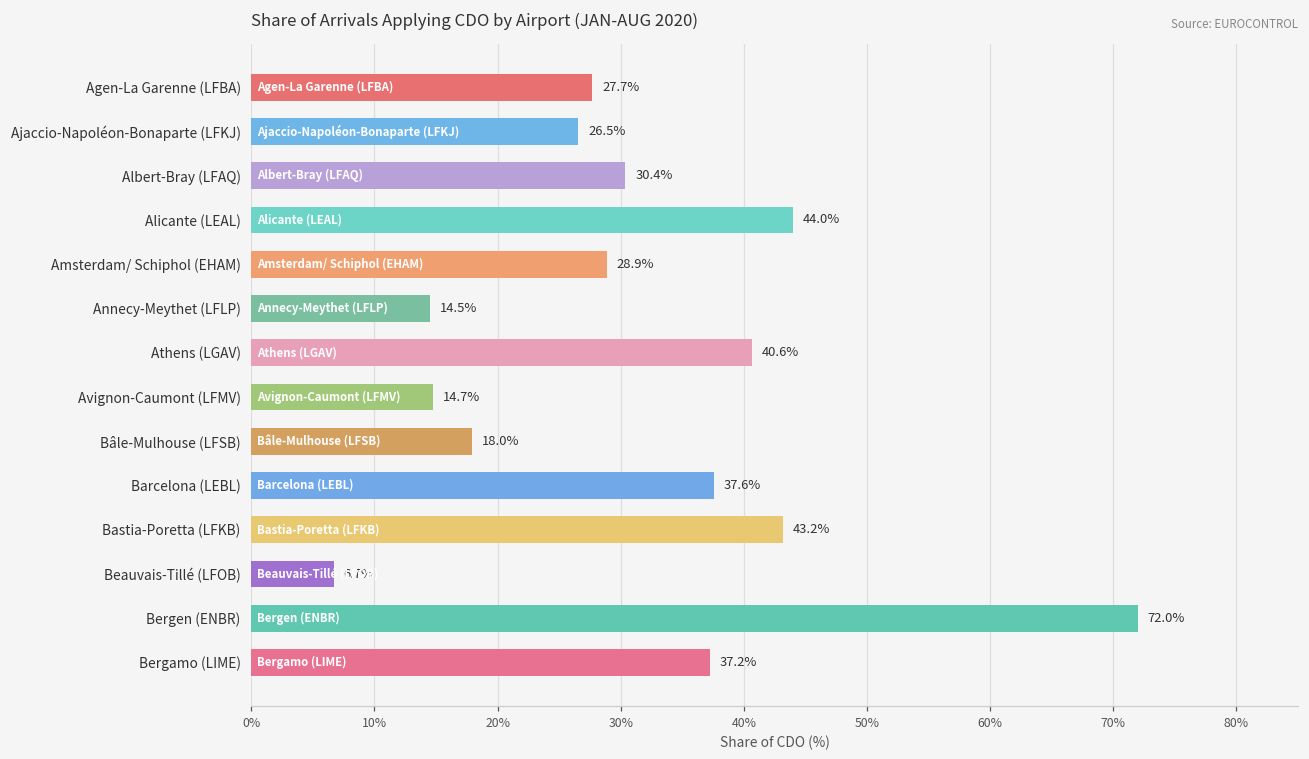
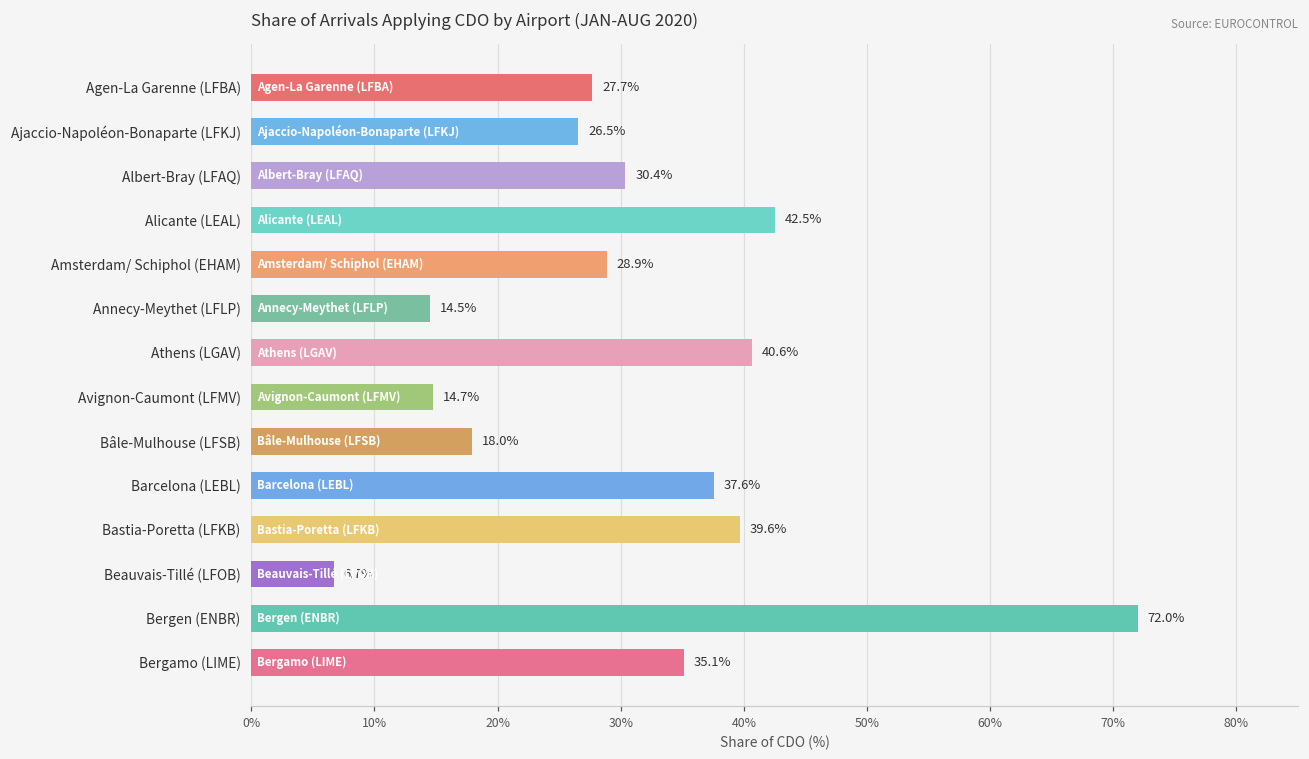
Alicante (LEAL): 44.0% -> 42.5%
Bastia-Poretta (LFKB): 43.2% -> 39.6%
Bergamo (LIME): 37.2% -> 35.1%
